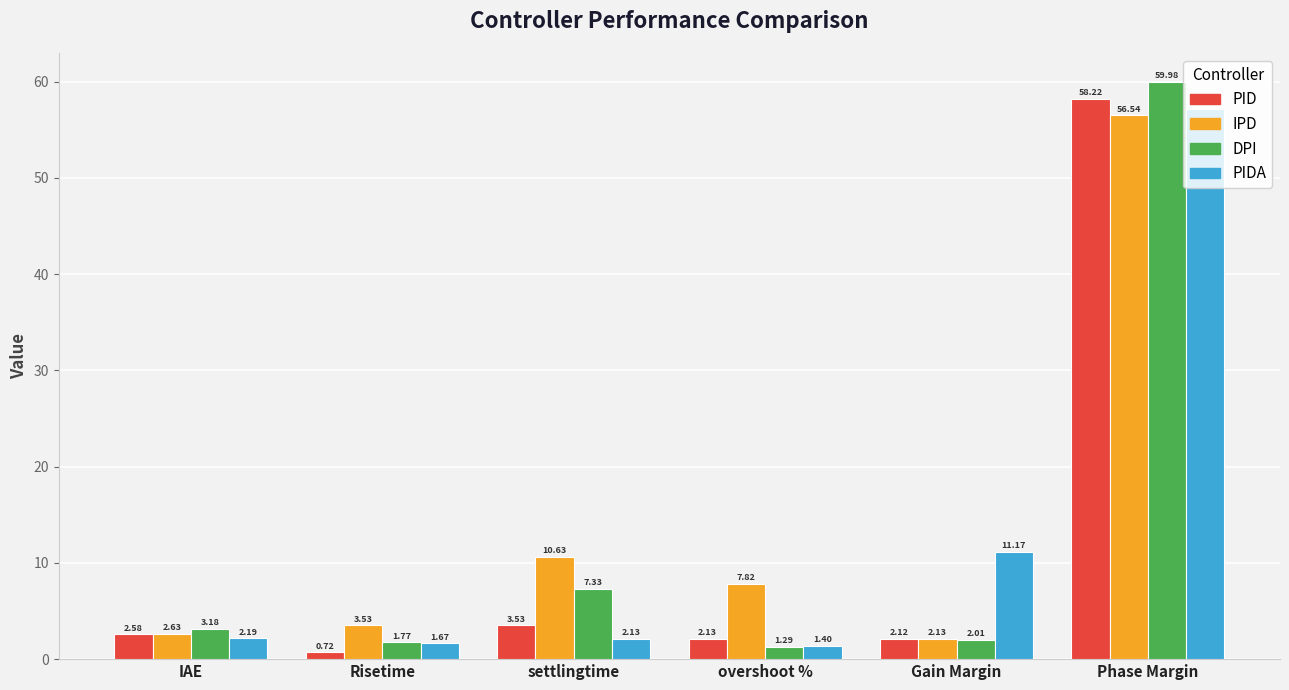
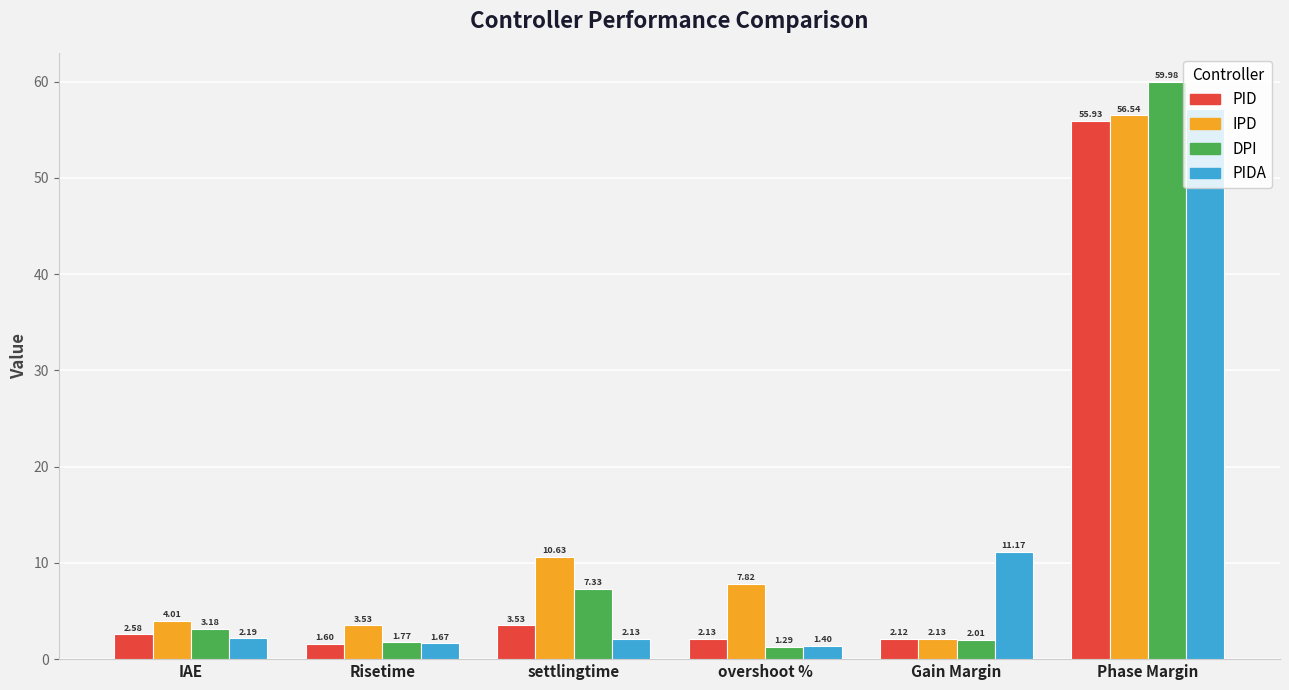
IPD, IAE: 2.63 -> 4.01
PID, Risetime: 0.72 -> 1.60
PID, Phase Margin: 58.22 -> 55.93
